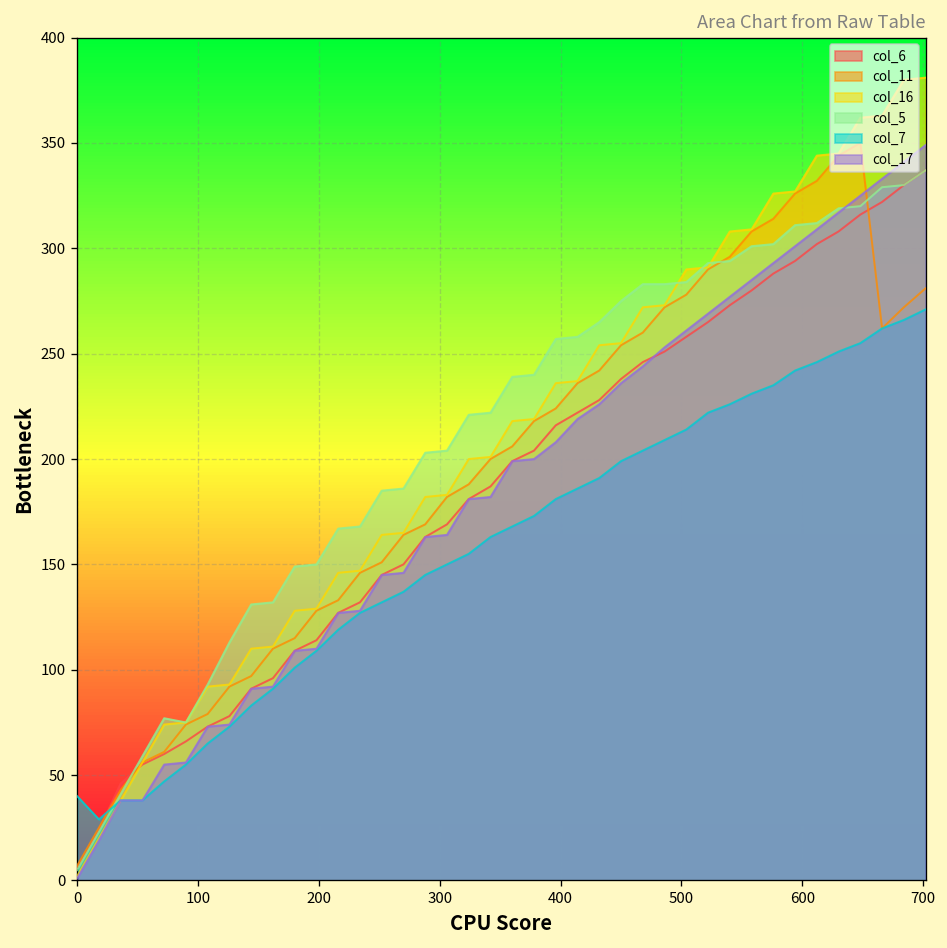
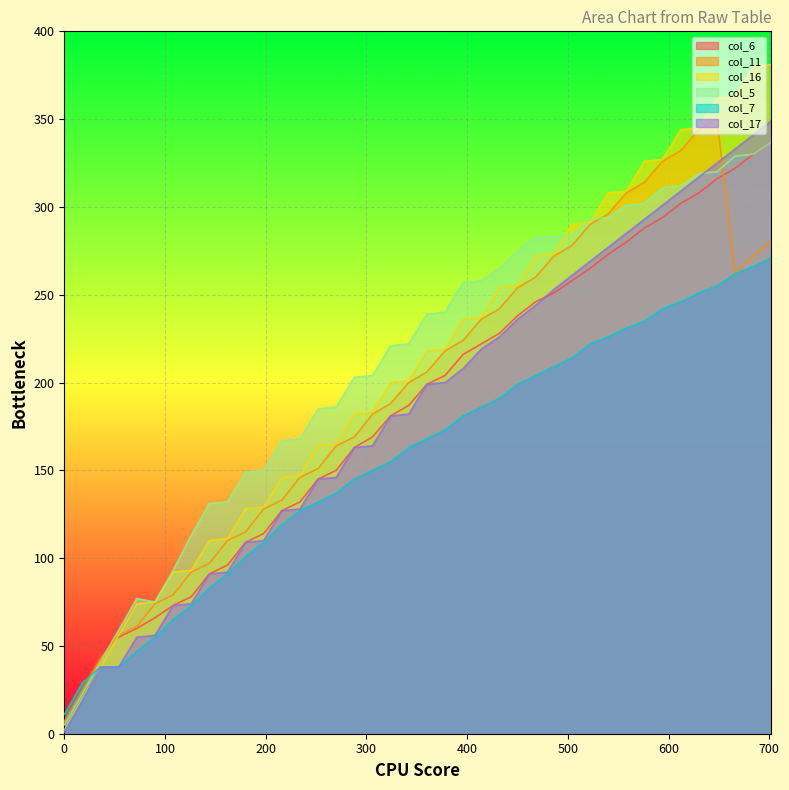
col_7, 0: 40 -> 11
